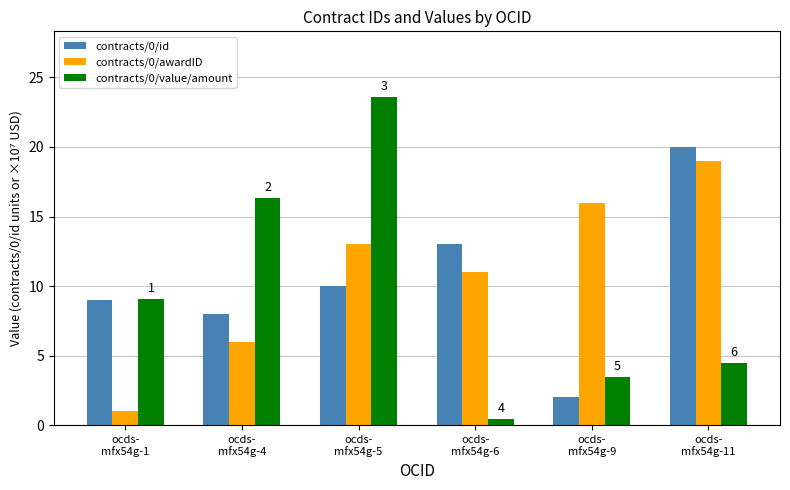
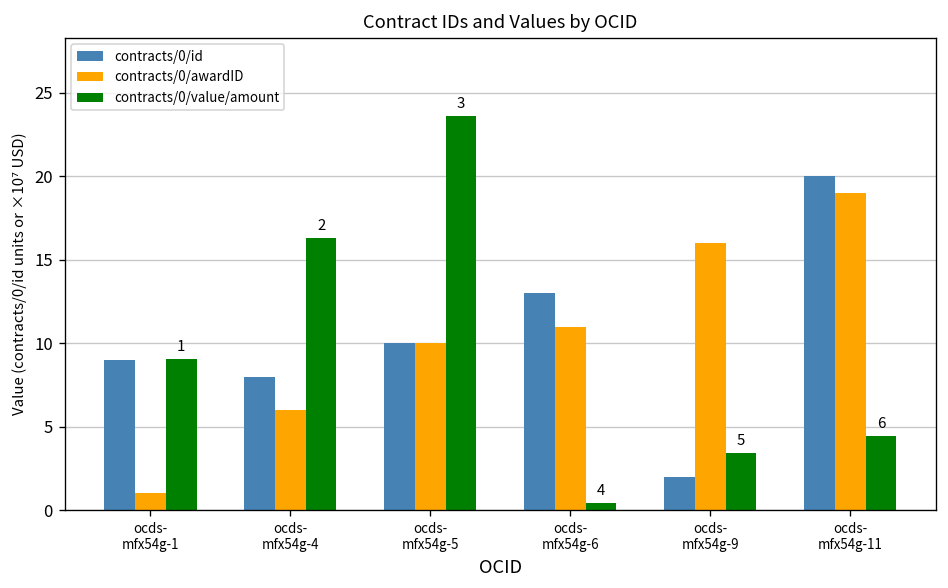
contracts/0/awardID, ocds- mfx54g-5: 13 -> 10
